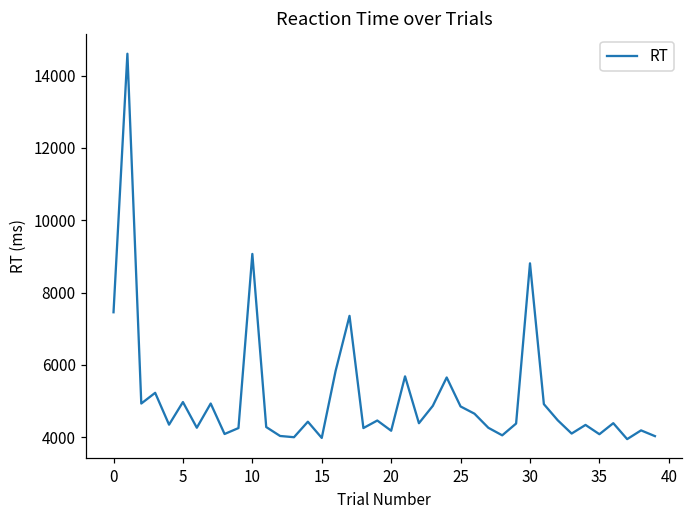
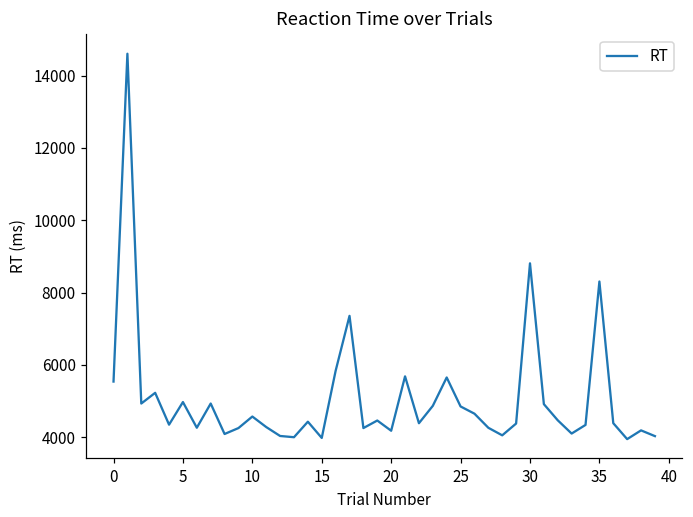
0: 7500 -> 5500
10: 9100 -> 4600
35: 4100 -> 8300
